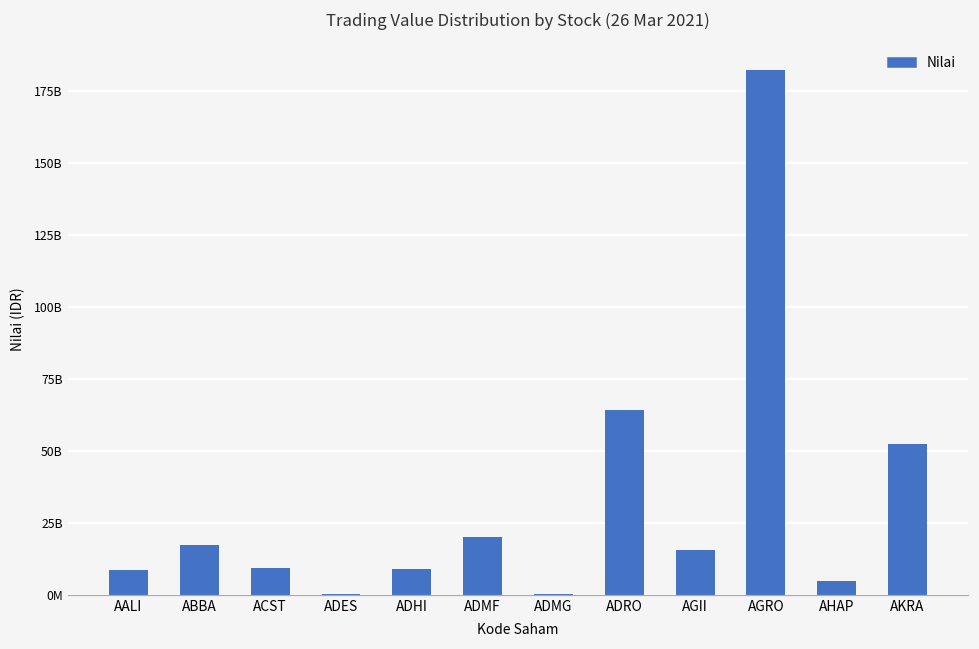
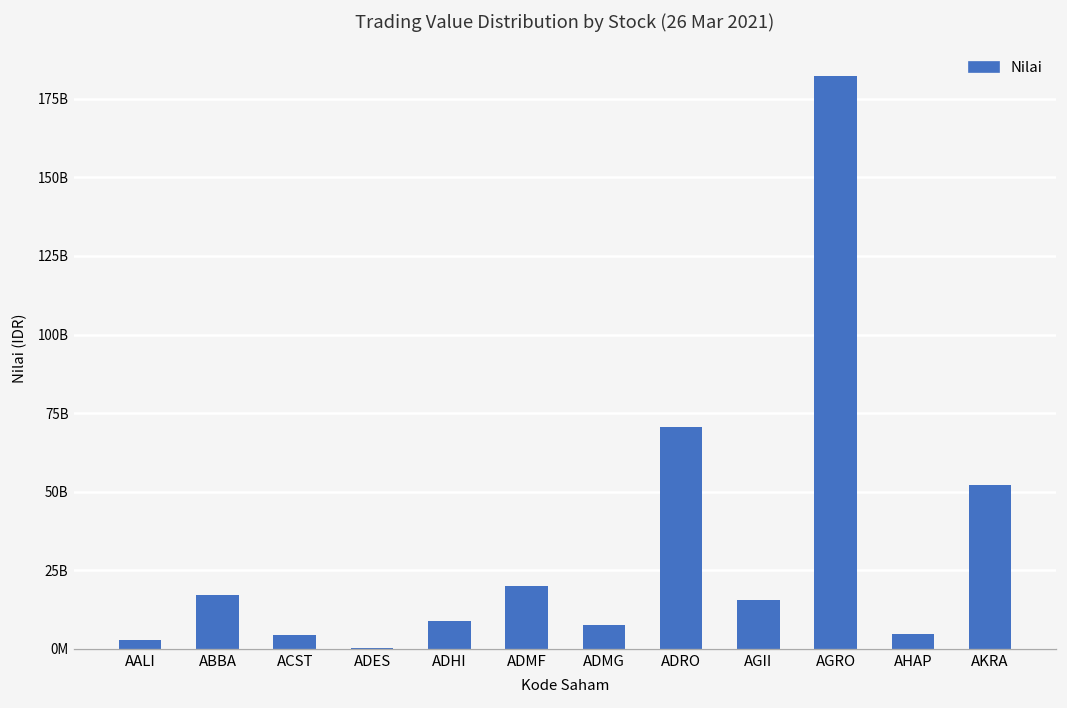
AALI: 9000000000 -> 3000000000
ACST: 9000000000 -> 4000000000
ADMG: 0 -> 8000000000
ADRO: 64000000000 -> 71000000000
